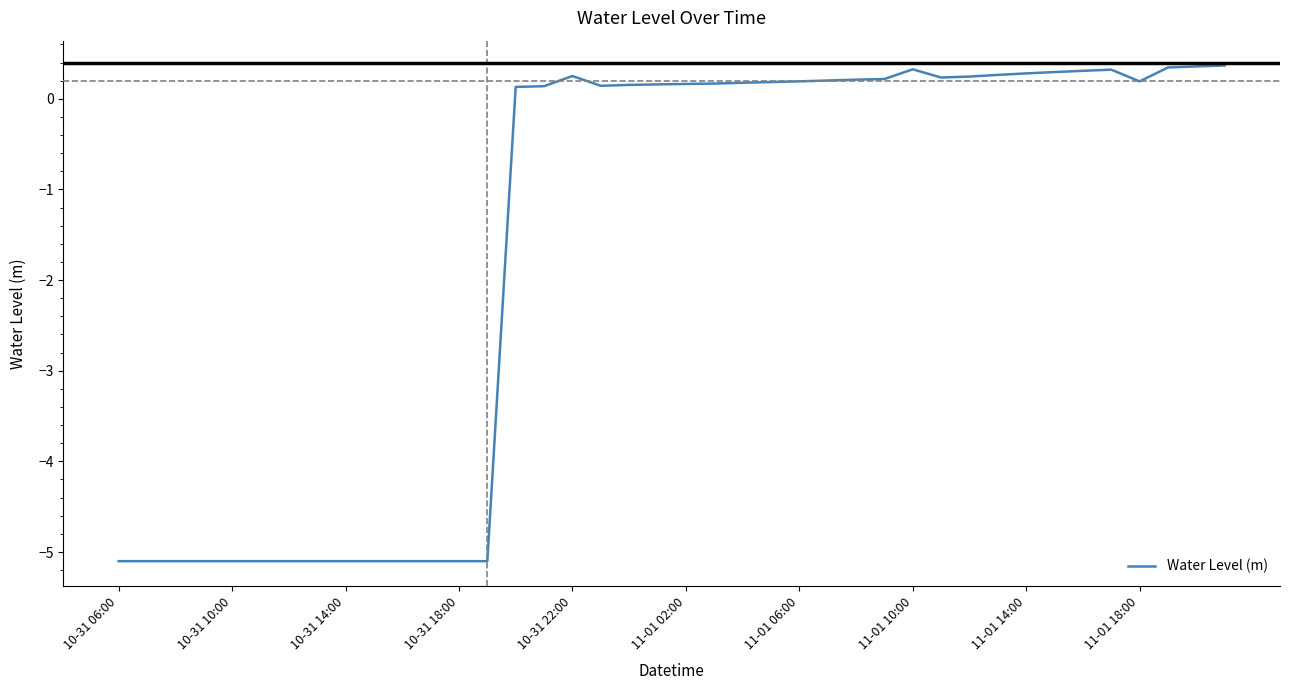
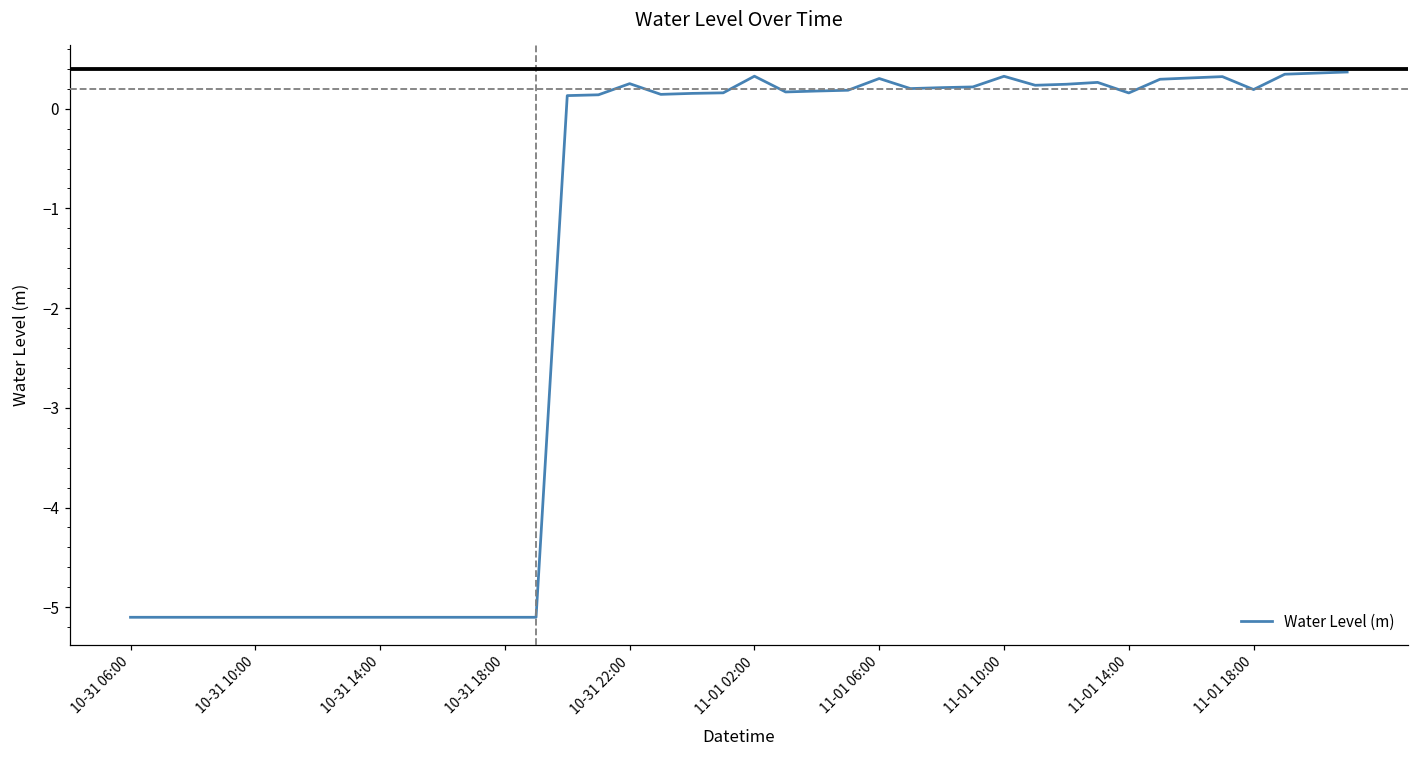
11-01 02:00: 0.2 -> 0.3
11-01 06:00: 0.2 -> 0.3
11-01 14:00: 0.3 -> 0.2
